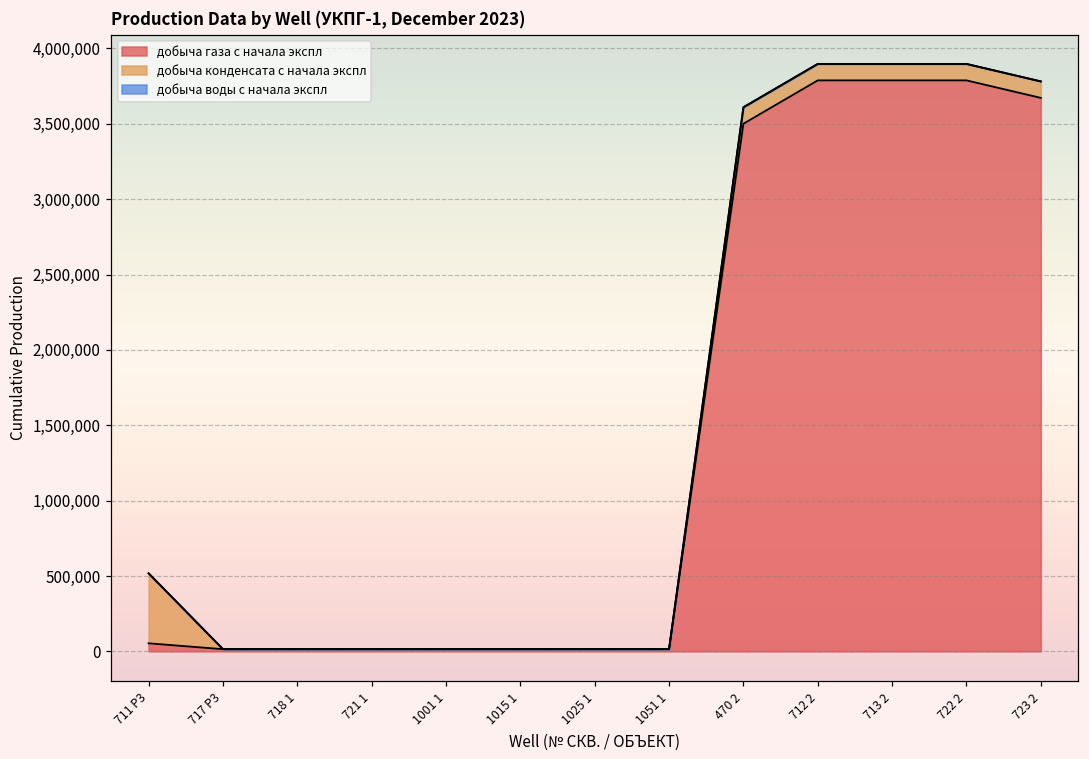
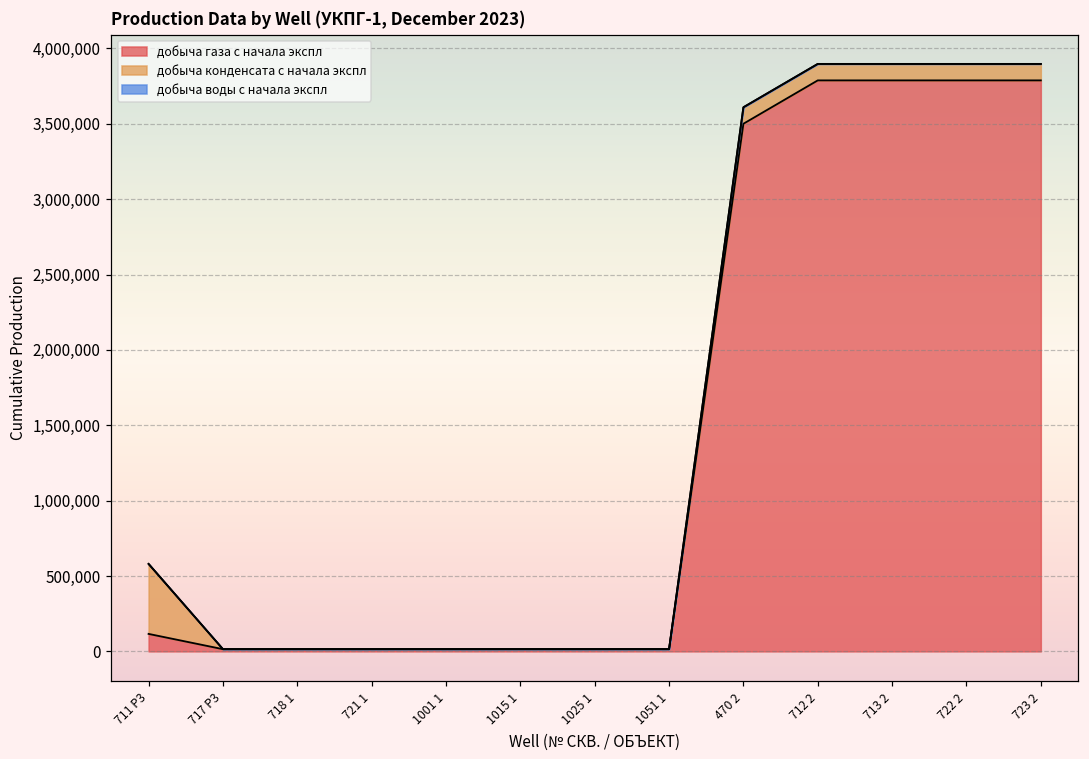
добыча газа с начала экспл, 711 P3: 50,000 -> 120,000
добыча газа с начала экспл, 723 2: 3,670,000 -> 3,790,000
